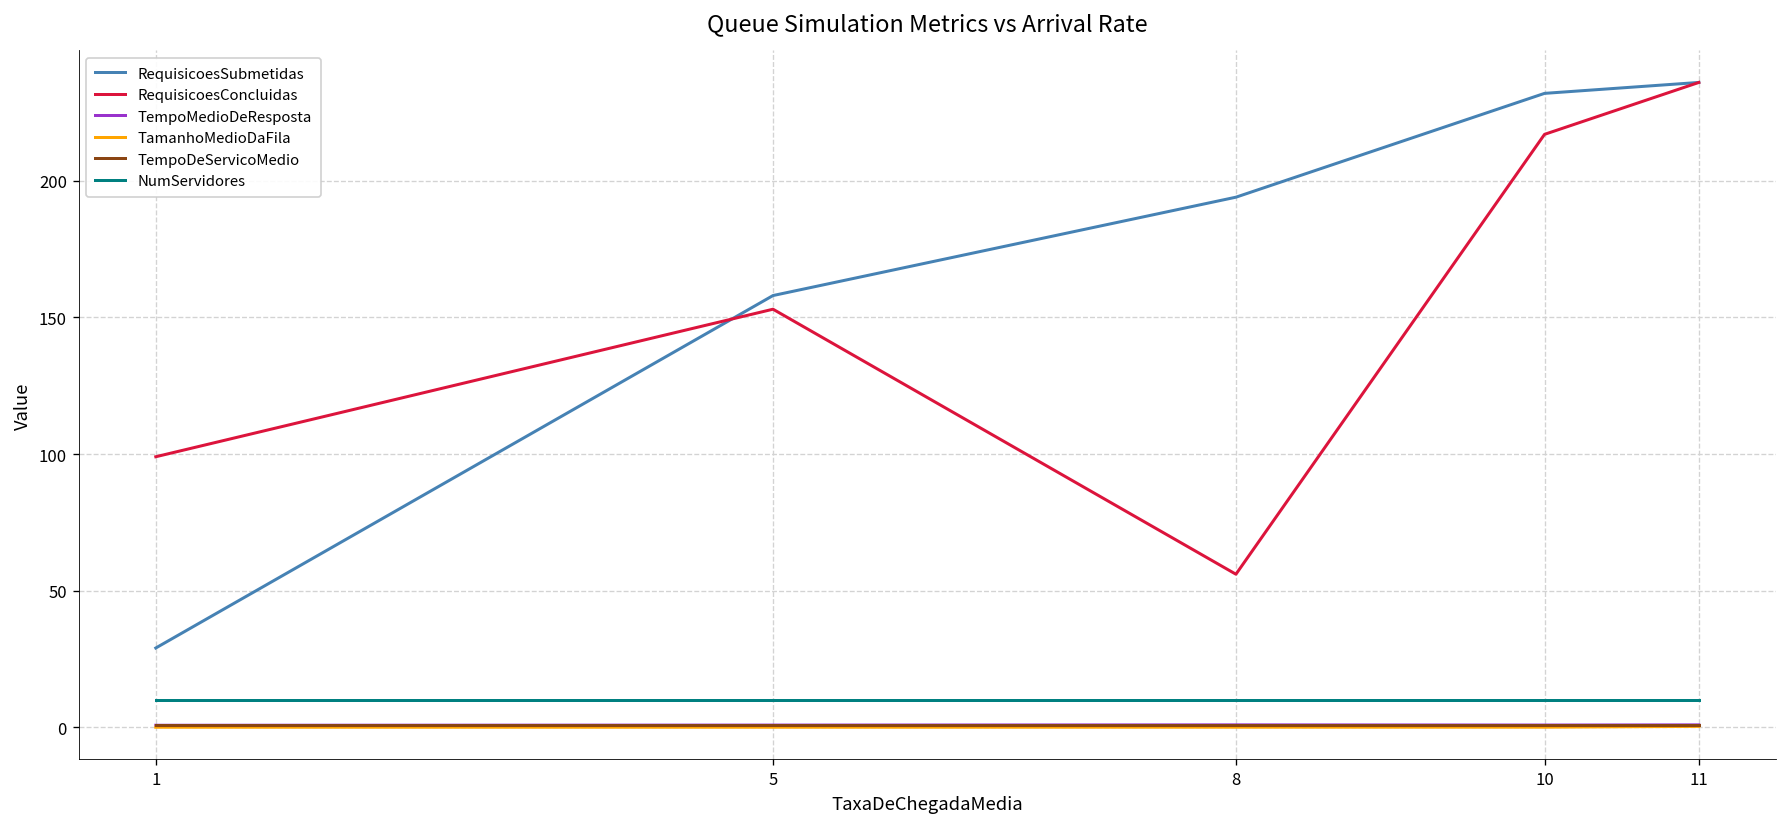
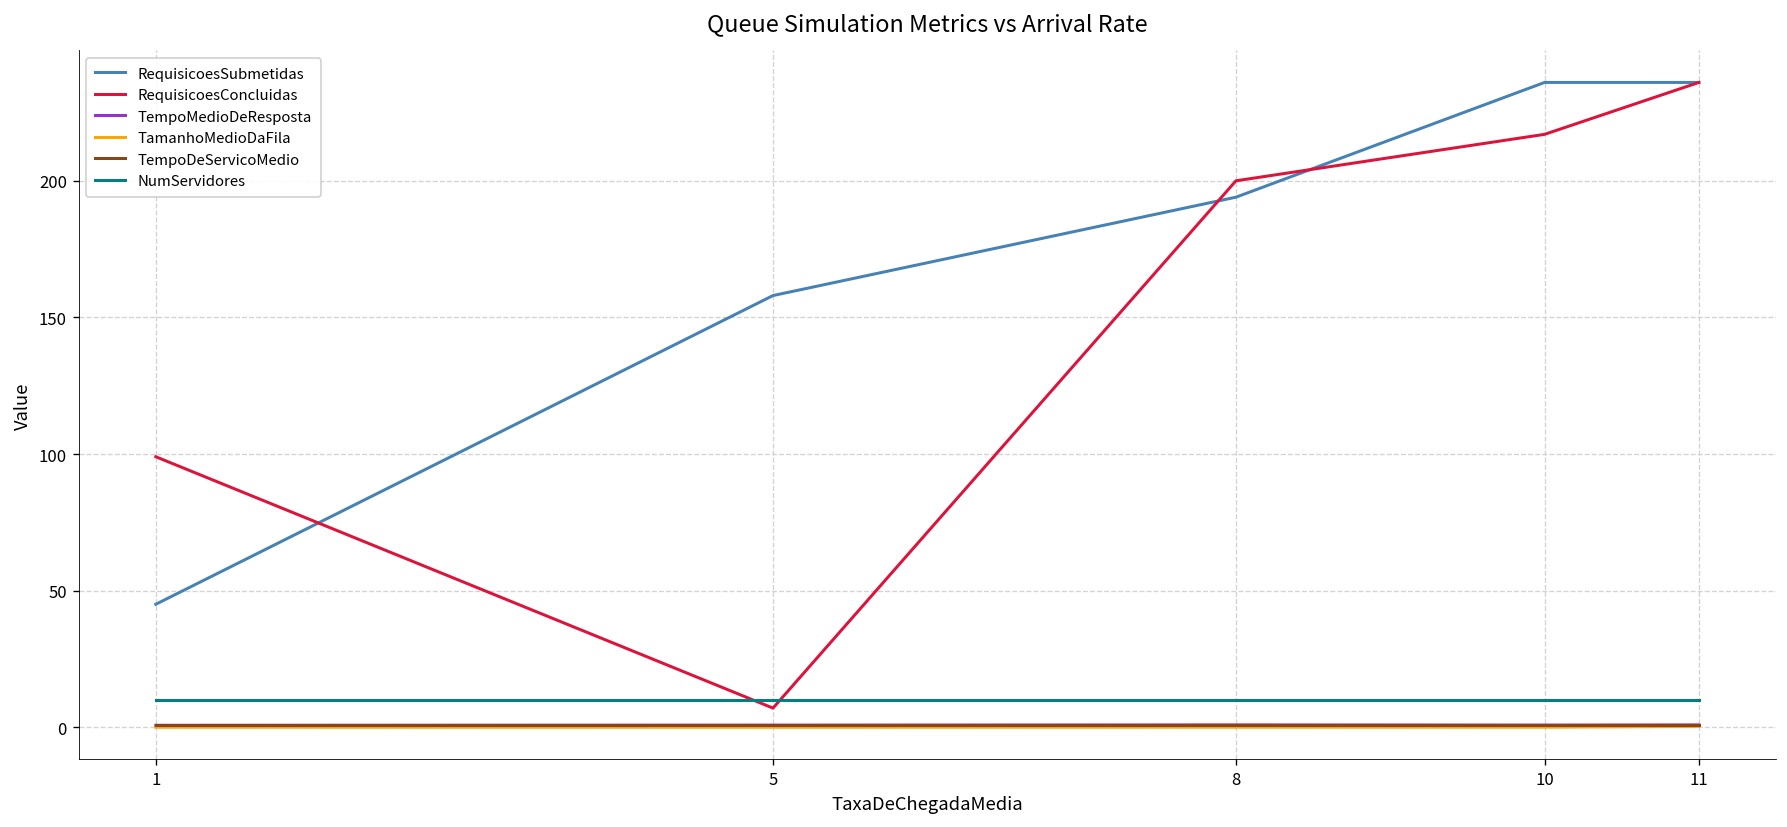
RequisicoesSubmetidas, 1: 29 -> 45
RequisicoesConcluidas, 5: 153 -> 7
RequisicoesConcluidas, 8: 56 -> 200
RequisicoesSubmetidas, 10: 232 -> 236
